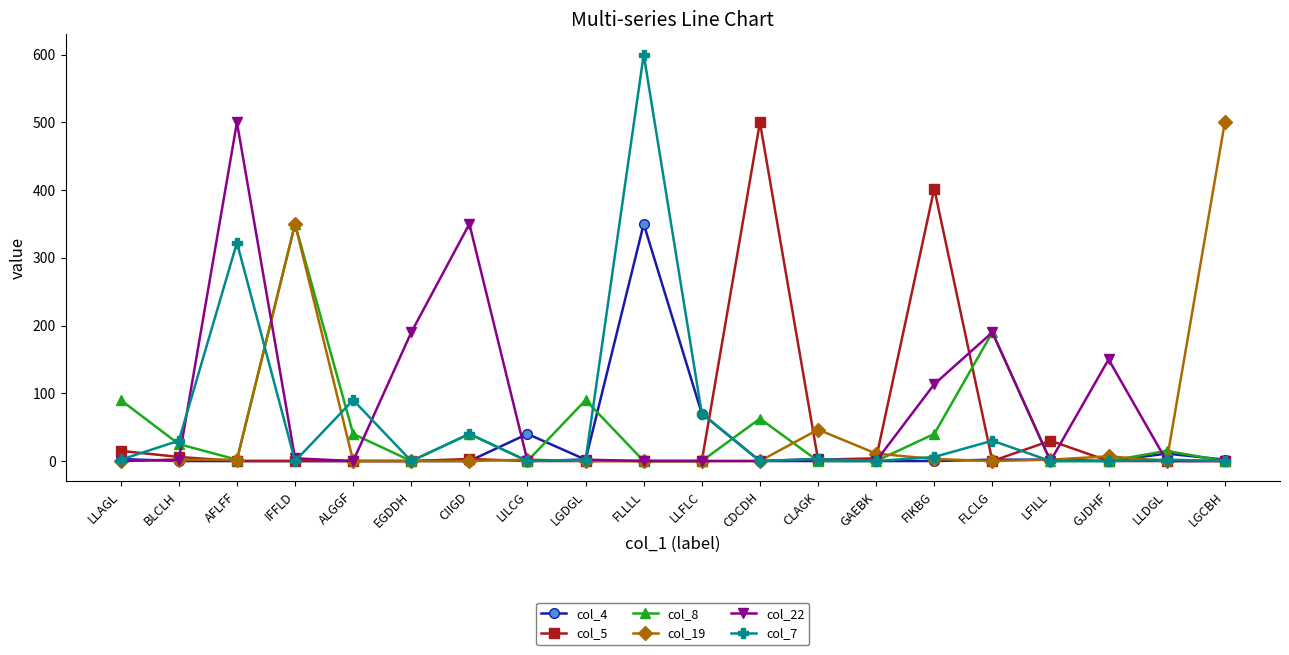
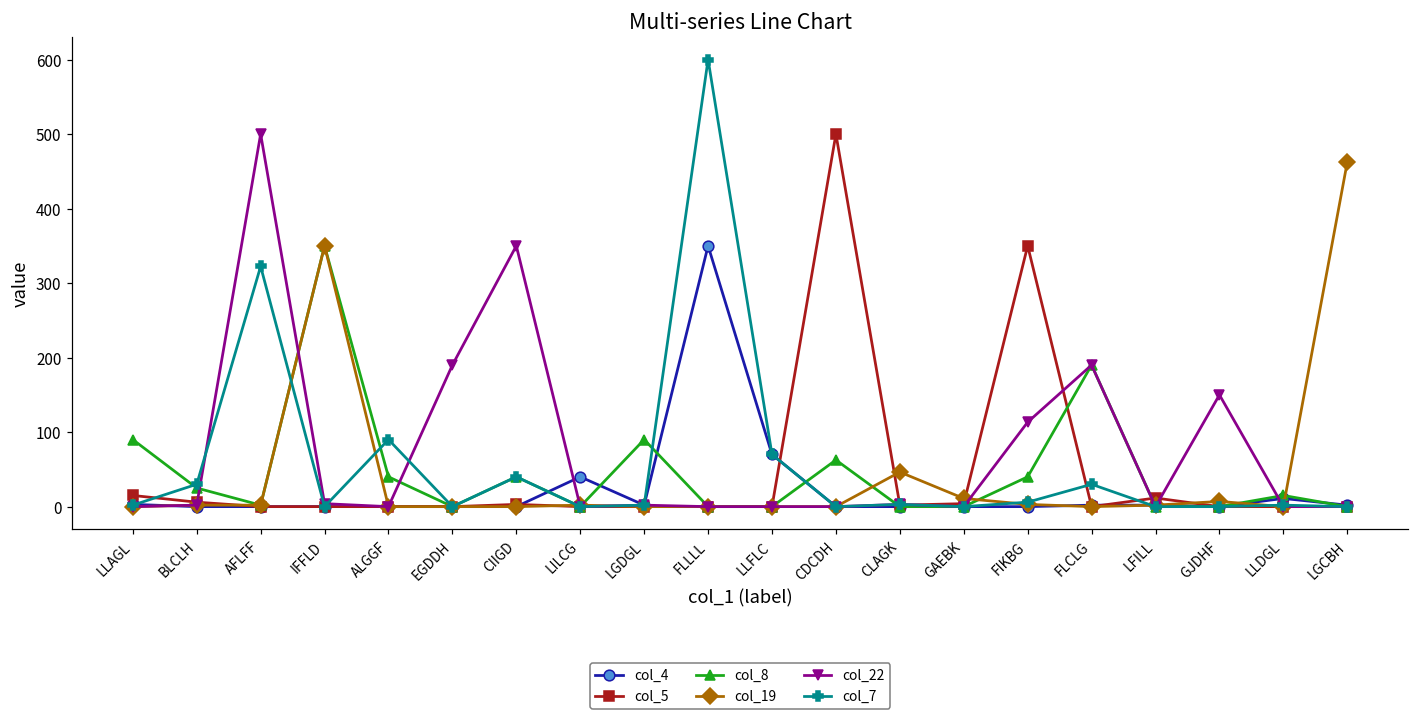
col_5, FIKBG: 400 -> 350
col_5, LFILL: 30 -> 10
col_19, LGCBH: 500 -> 460
